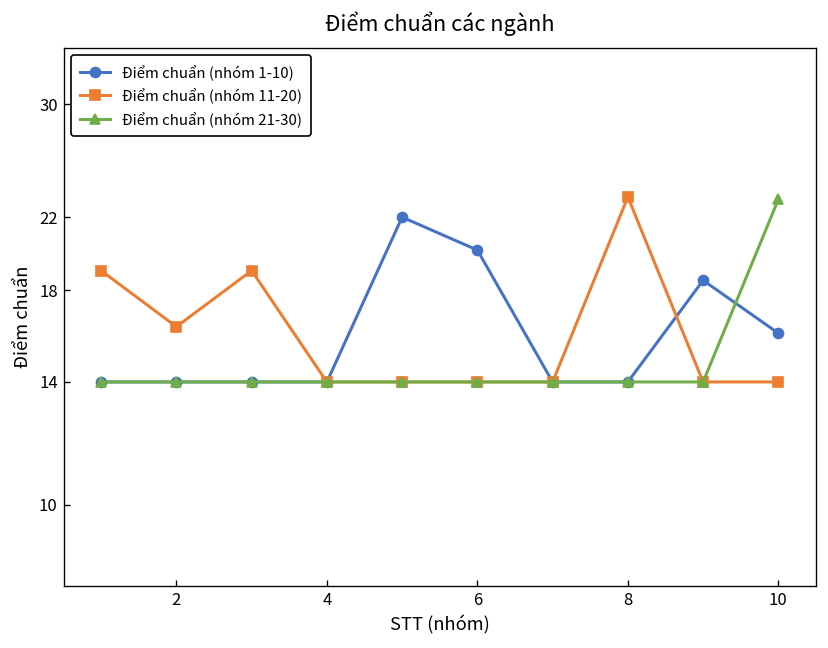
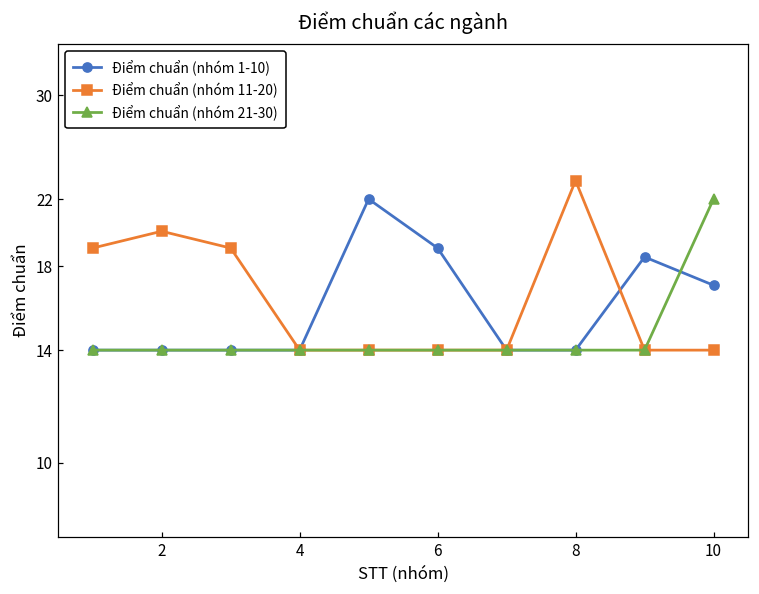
Điểm chuẩn (nhóm 11-20), 2: 16.3 -> 20.0
Điểm chuẩn (nhóm 1-10), 6: 20.1 -> 19.0
Điểm chuẩn (nhóm 1-10), 10: 16 -> 17
Điểm chuẩn (nhóm 21-30), 10: 23.1 -> 22.0
